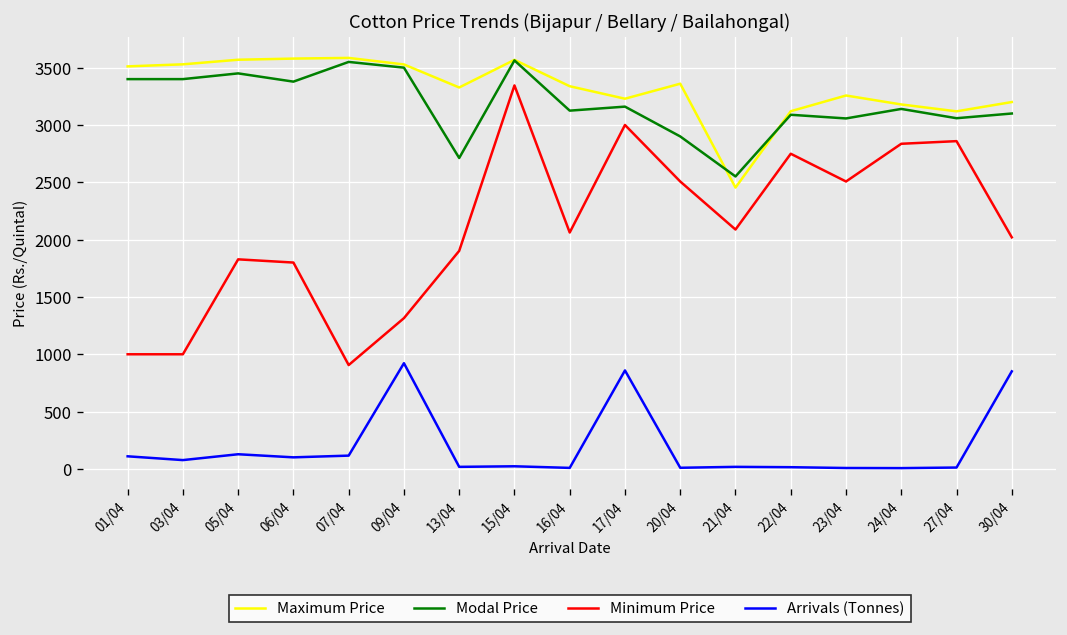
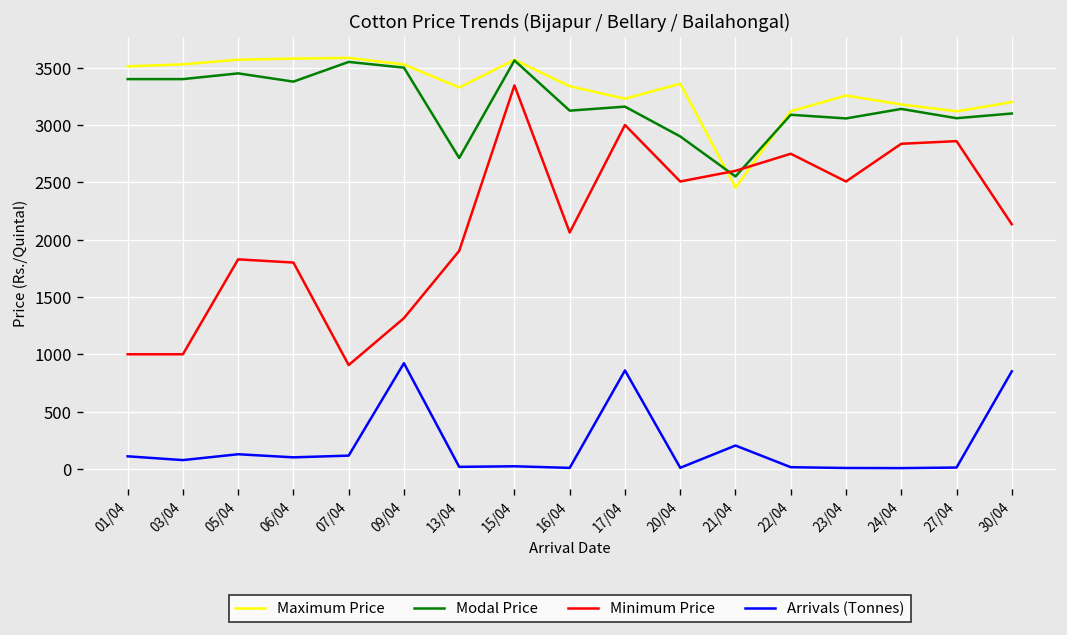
Minimum Price, 21/04: 2100 -> 2600
Arrivals (Tonnes), 21/04: 0 -> 200
Minimum Price, 30/04: 2000 -> 2100
